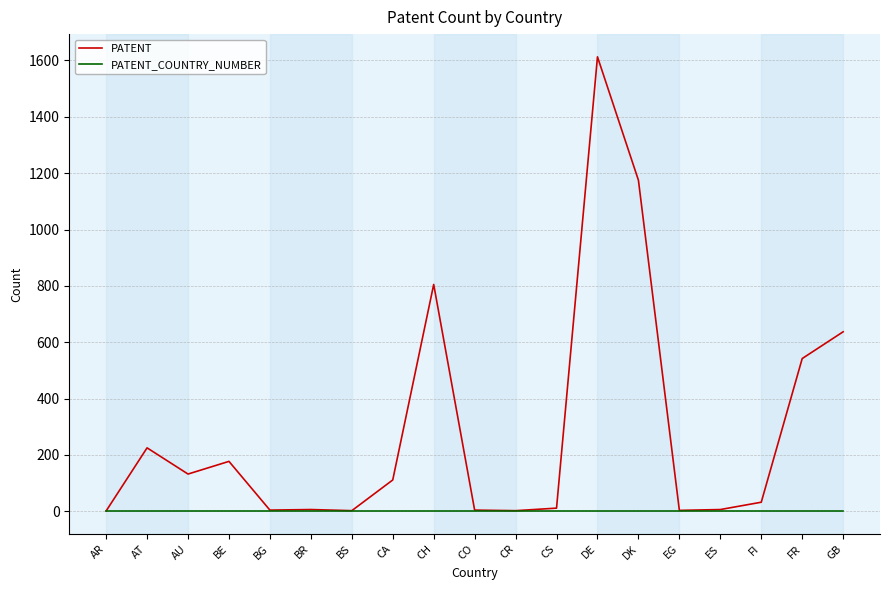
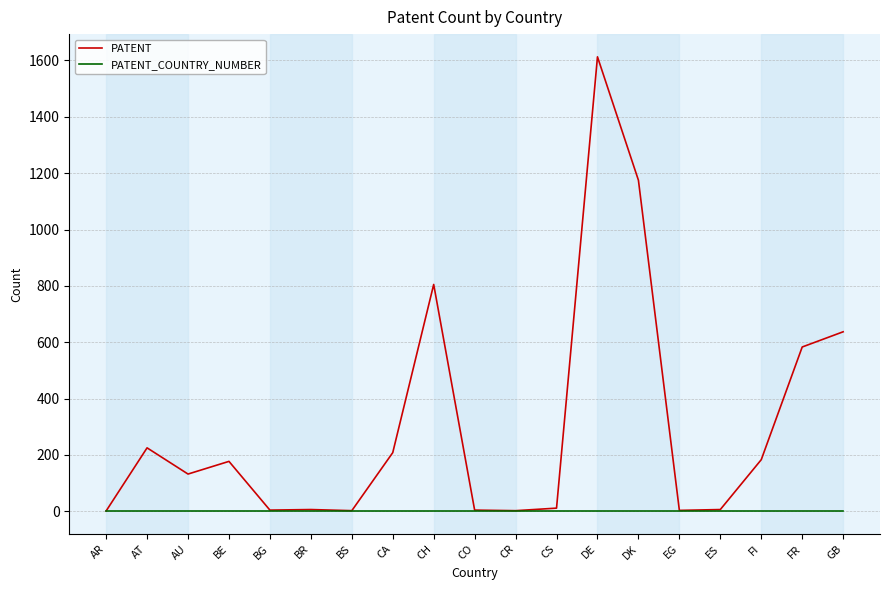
PATENT, CA: 110 -> 210
PATENT, FI: 30 -> 180
PATENT, FR: 540 -> 580
